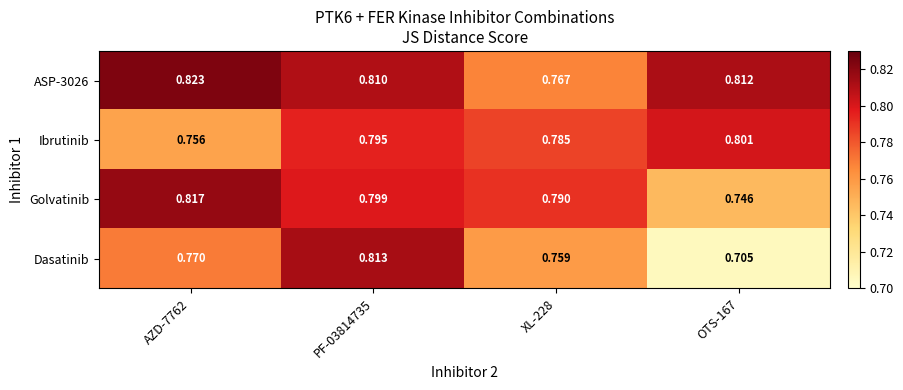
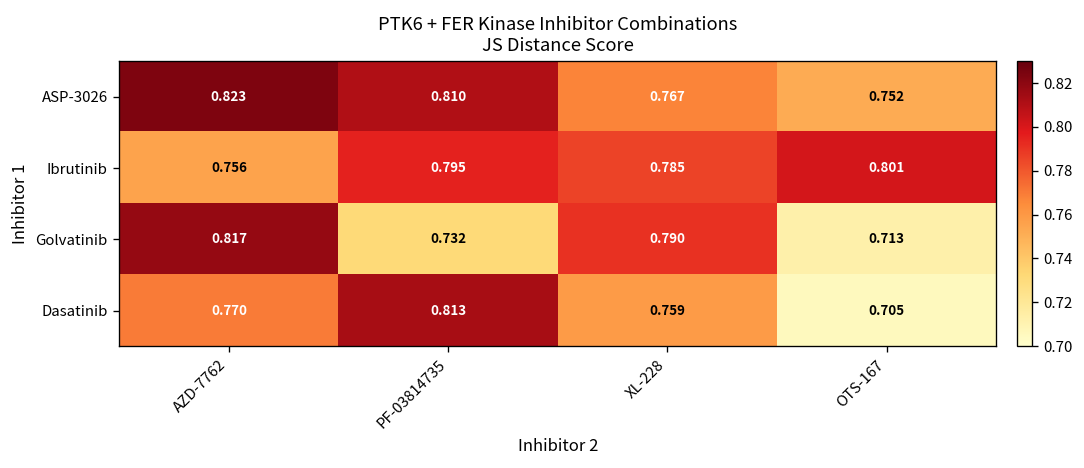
ASP-3026, OTS-167: 0.812 -> 0.752
Golvatinib, PF-03814735: 0.799 -> 0.732
Golvatinib, OTS-167: 0.746 -> 0.713
